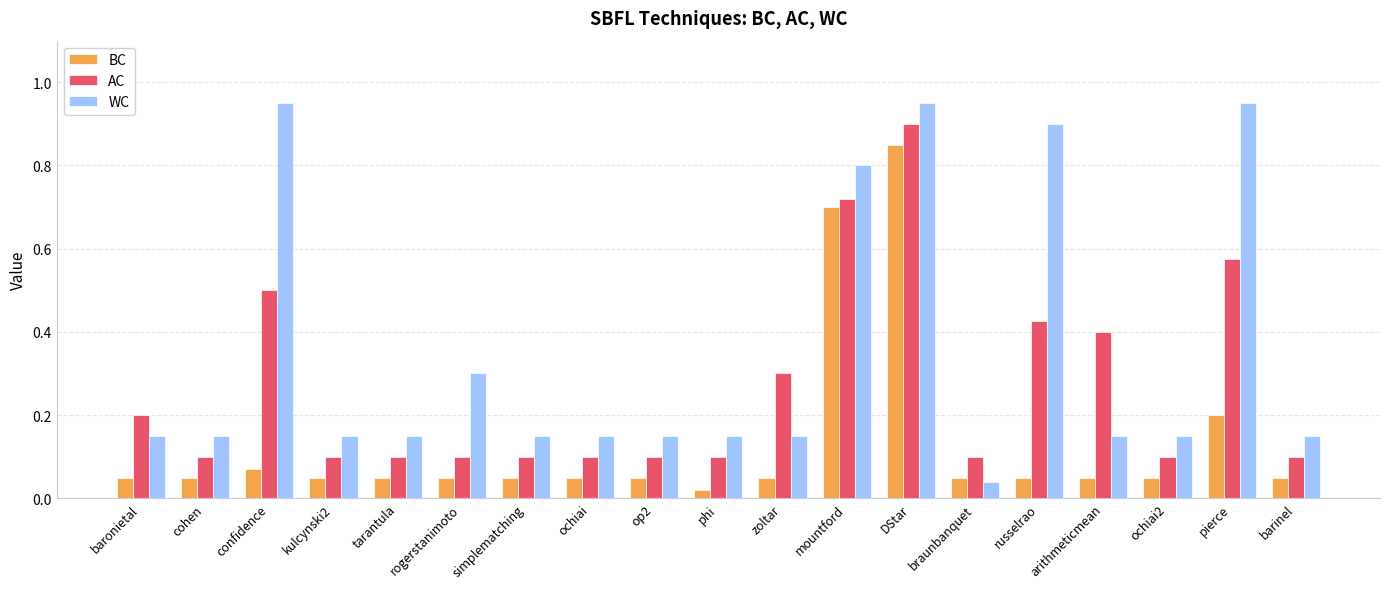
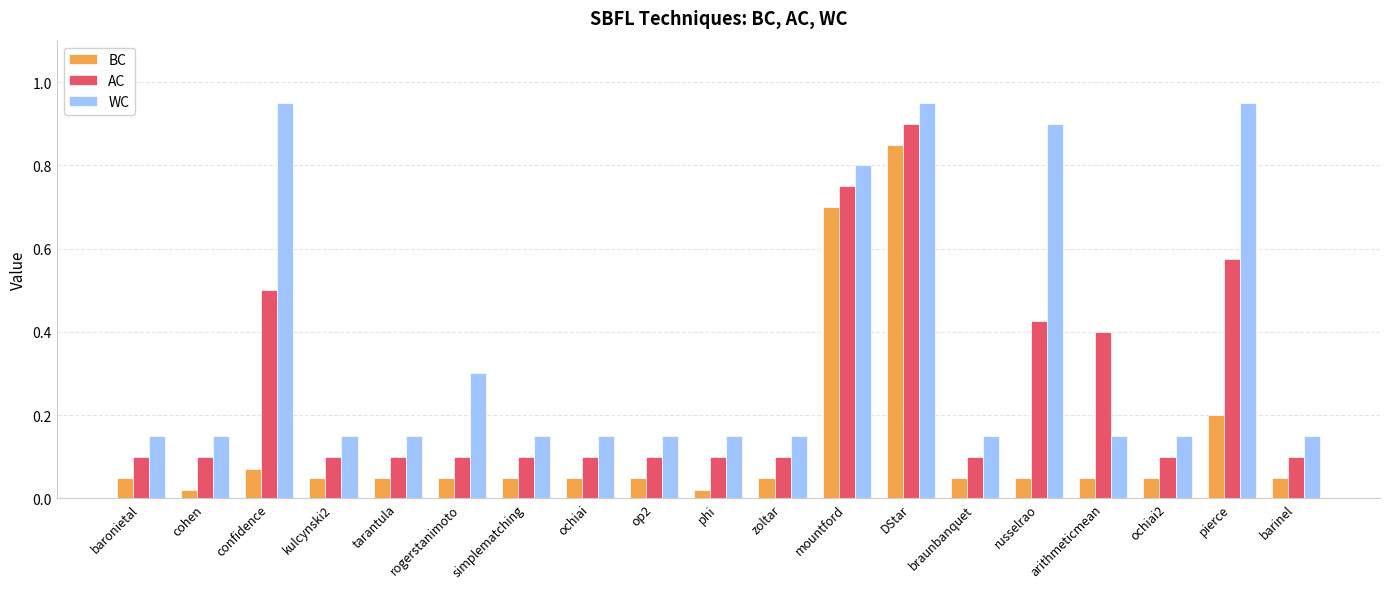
AC, baronietal: 0.2 -> 0.1
BC, cohen: 0.05 -> 0.02
AC, zoltar: 0.3 -> 0.1
AC, mountford: 0.72 -> 0.75
WC, braunbanquet: 0.04 -> 0.15
